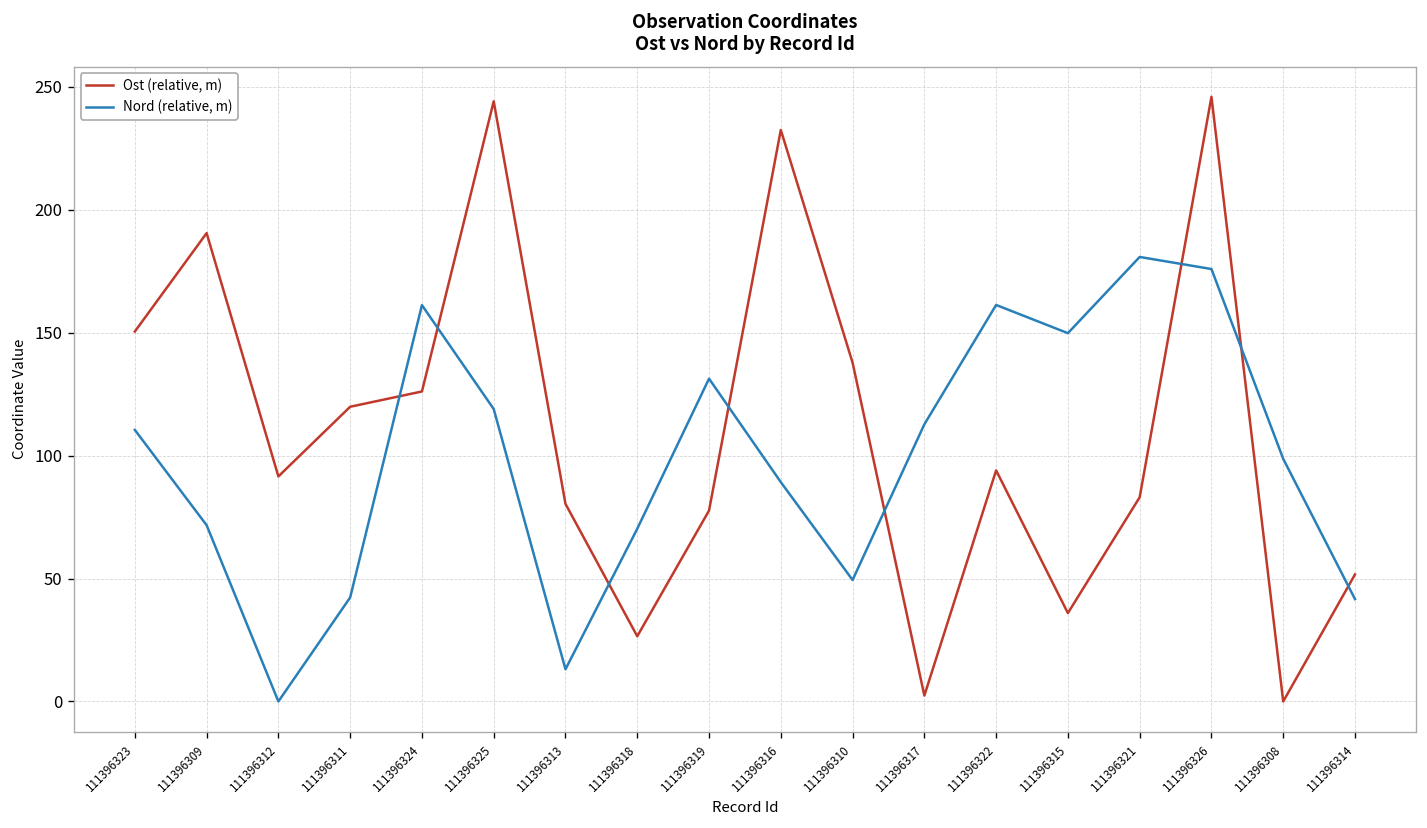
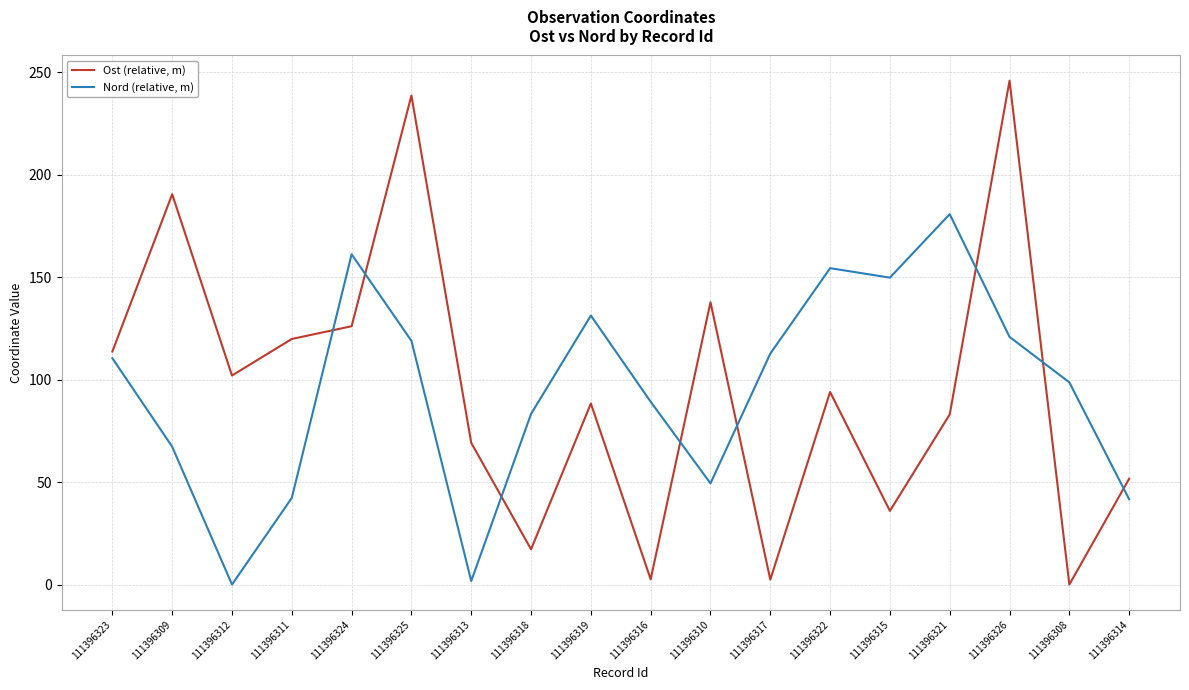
Ost (relative, m), 111396323: 151 -> 114
Nord (relative, m), 111396309: 72 -> 67
Ost (relative, m), 111396312: 92 -> 102
Ost (relative, m), 111396325: 244 -> 239
Ost (relative, m), 111396313: 80 -> 69
Nord (relative, m), 111396313: 13 -> 2
Ost (relative, m), 111396318: 27 -> 17
Nord (relative, m), 111396318: 70 -> 83
Ost (relative, m), 111396319: 78 -> 88
Ost (relative, m), 111396316: 233 -> 3
Nord (relative, m), 111396322: 161 -> 154
Nord (relative, m), 111396326: 176 -> 121
